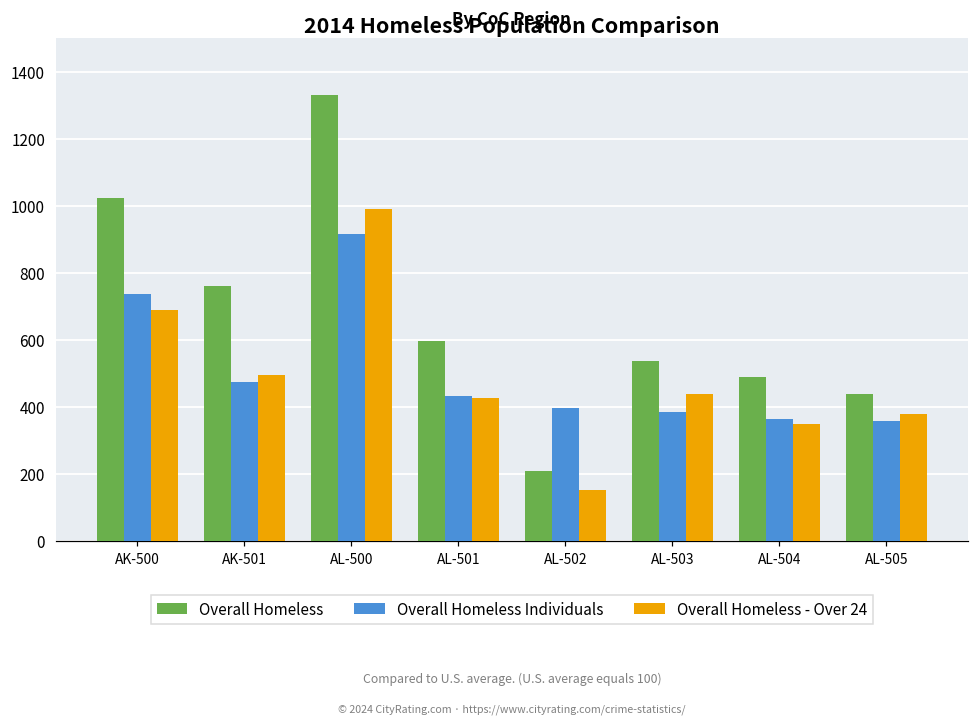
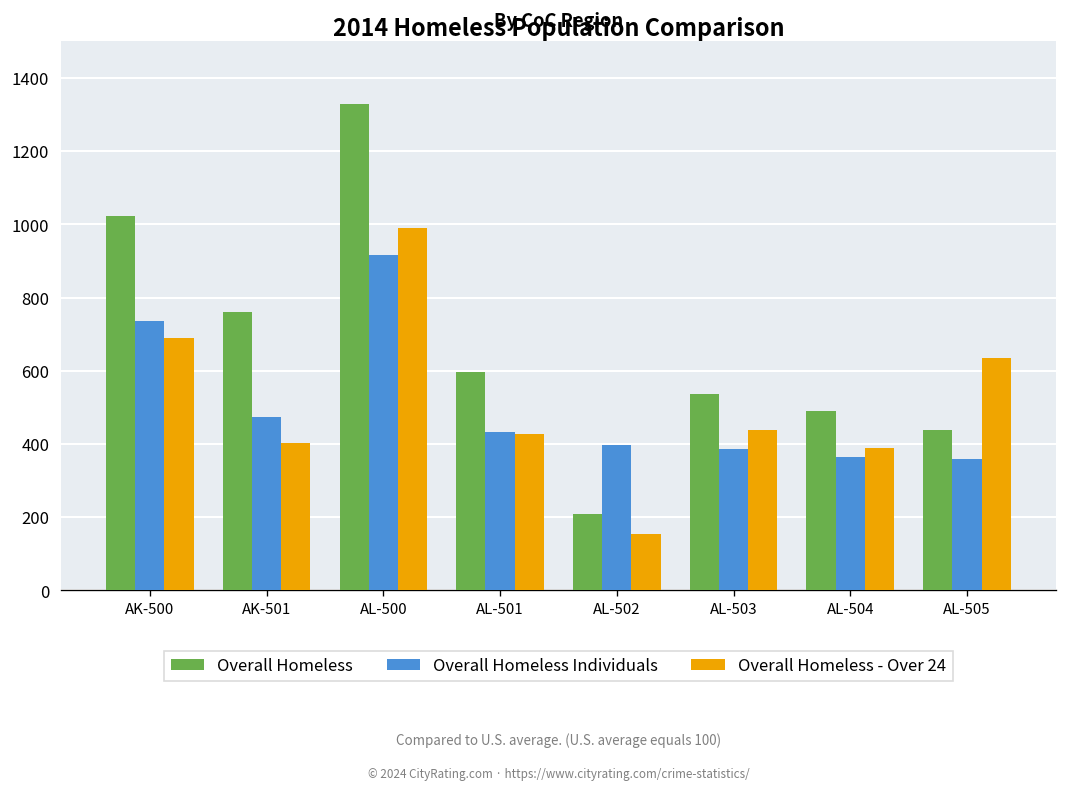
Overall Homeless - Over 24, AK-501: 500 -> 400
Overall Homeless - Over 24, AL-504: 350 -> 390
Overall Homeless - Over 24, AL-505: 380 -> 640
